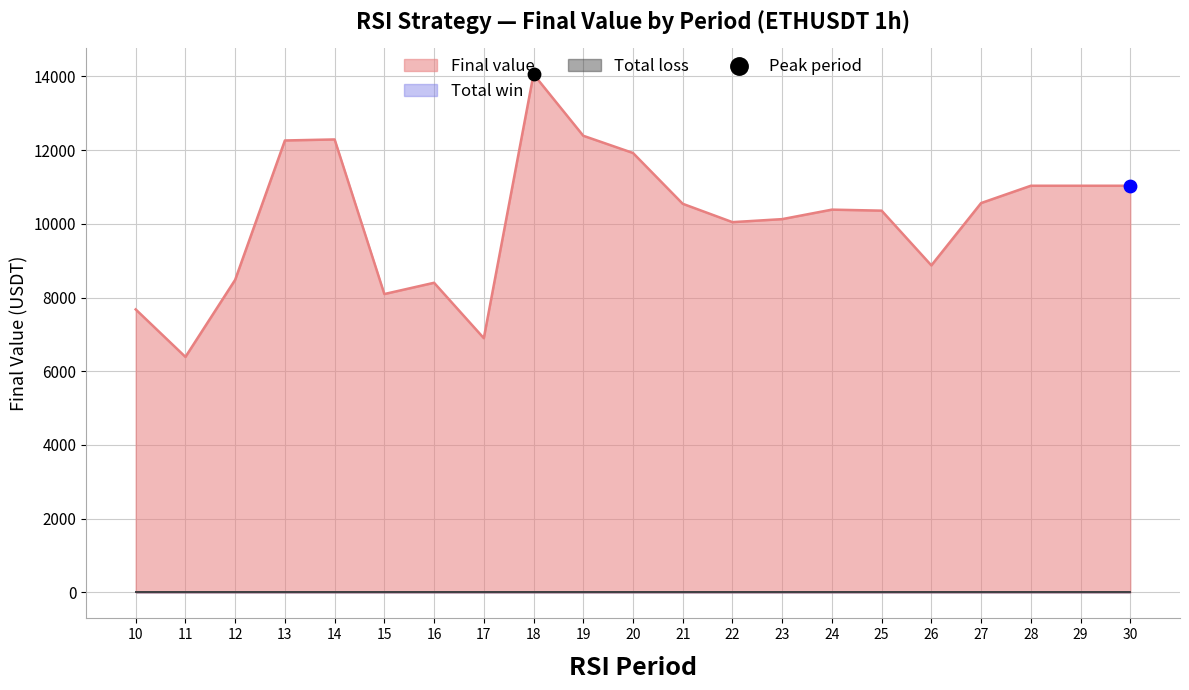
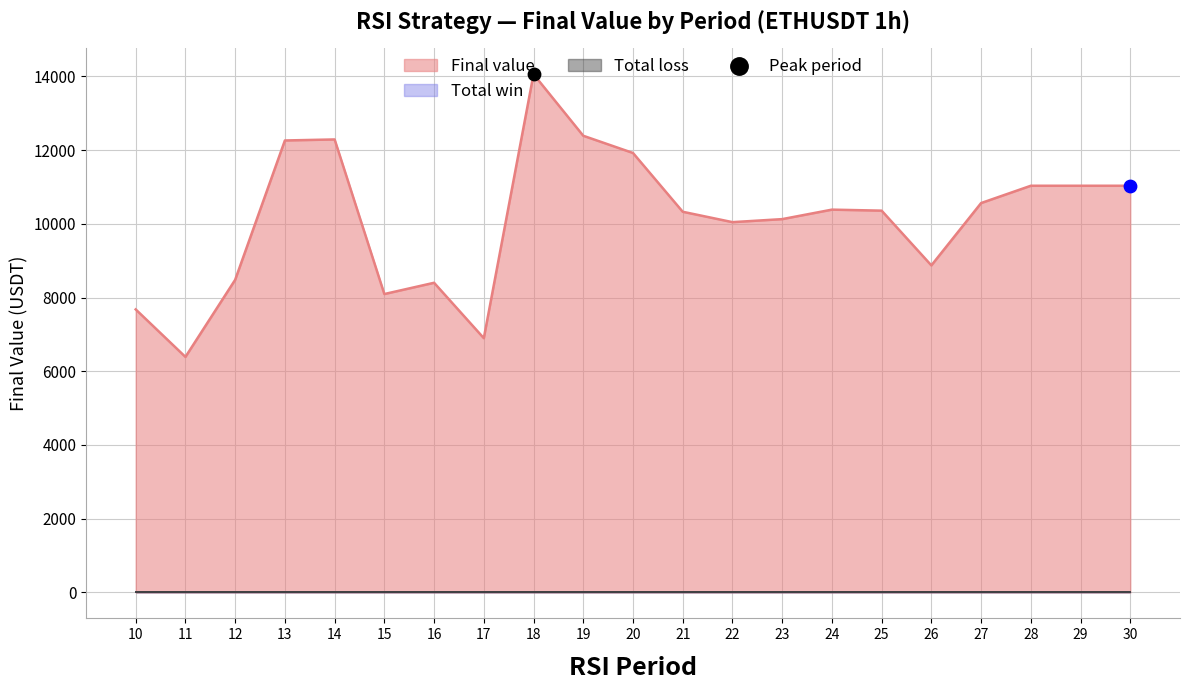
Final value, 21: 10500 -> 10300
